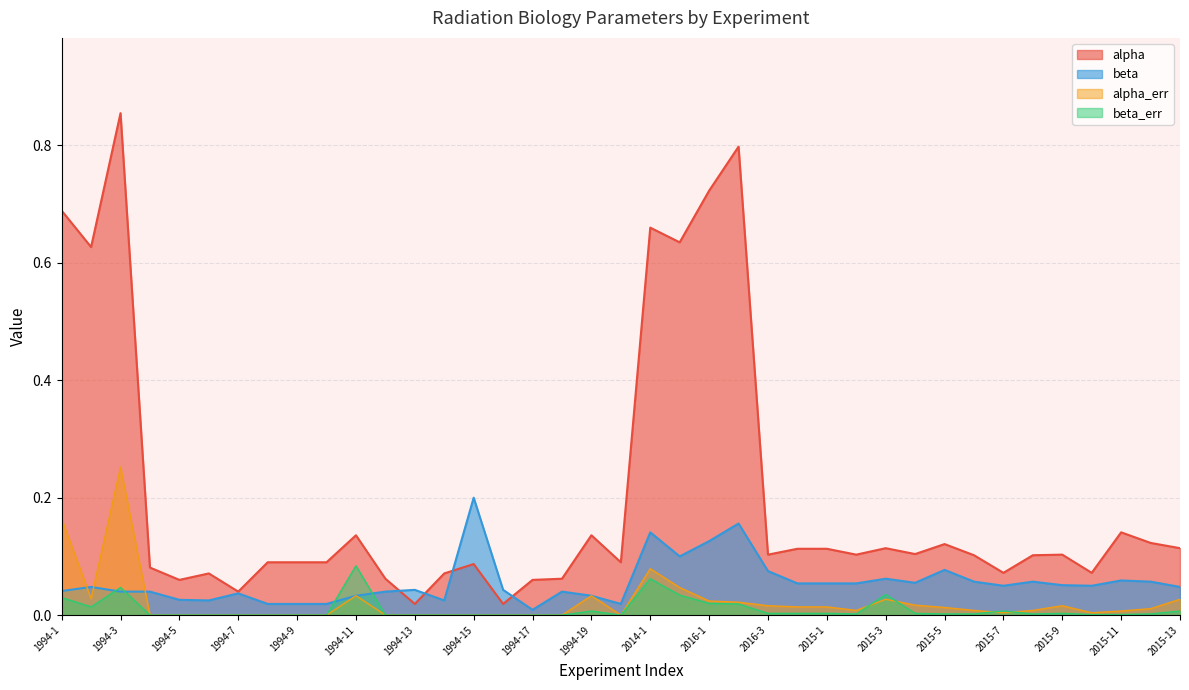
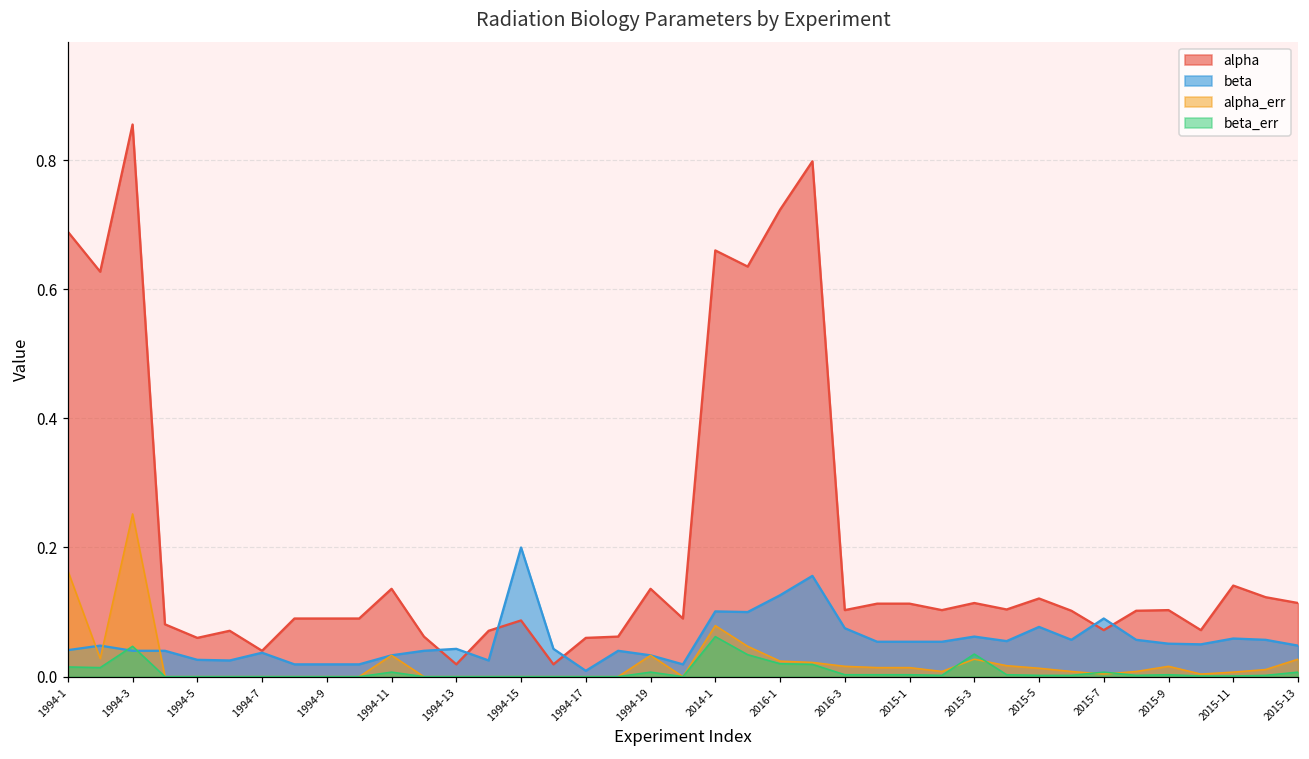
beta_err, 1994-1: 0.03 -> 0.02
beta_err, 1994-11: 0.08 -> 0.01
beta, 2014-1: 0.14 -> 0.10
beta, 2015-7: 0.05 -> 0.09
